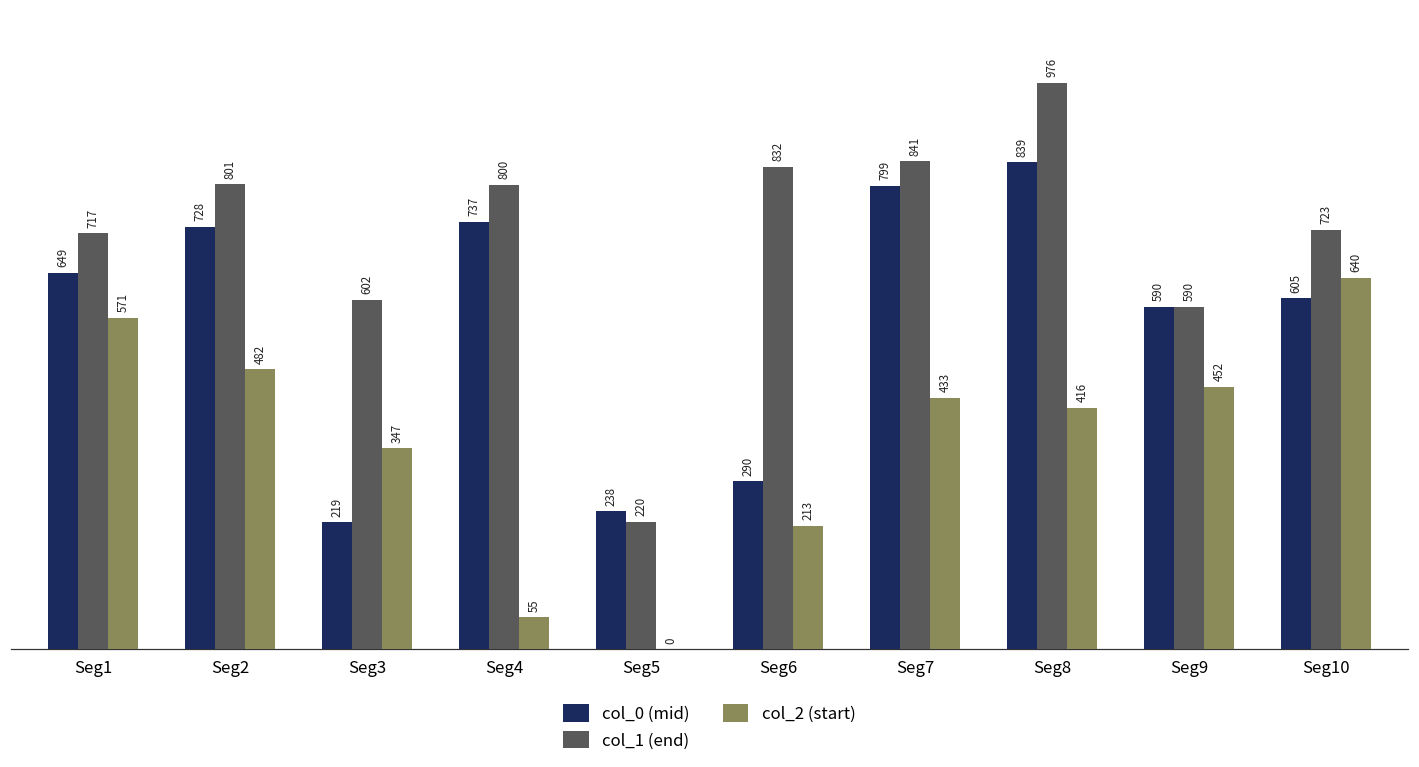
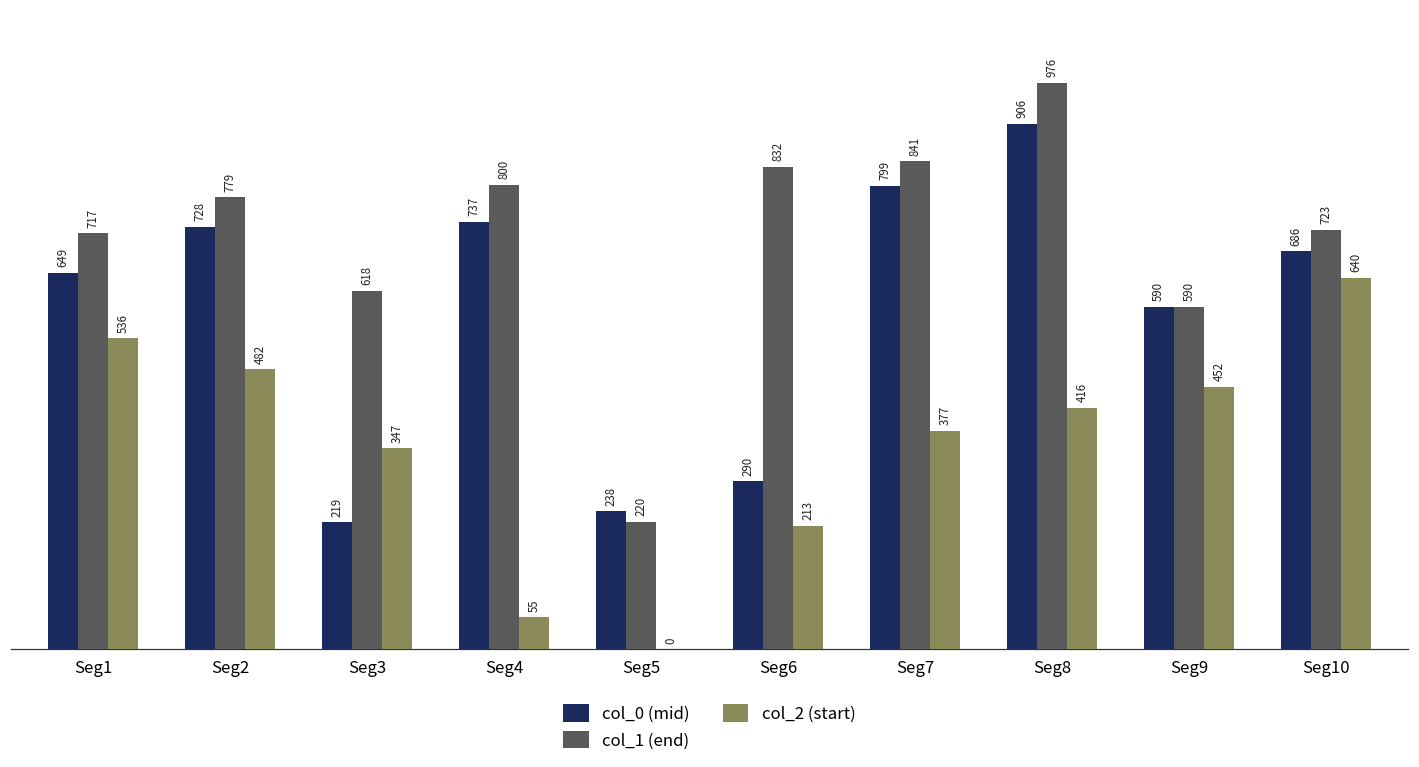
col_2 (start), Seg1: 571 -> 536
col_1 (end), Seg2: 801 -> 779
col_1 (end), Seg3: 602 -> 618
col_2 (start), Seg7: 433 -> 377
col_0 (mid), Seg8: 839 -> 906
col_0 (mid), Seg10: 605 -> 686
